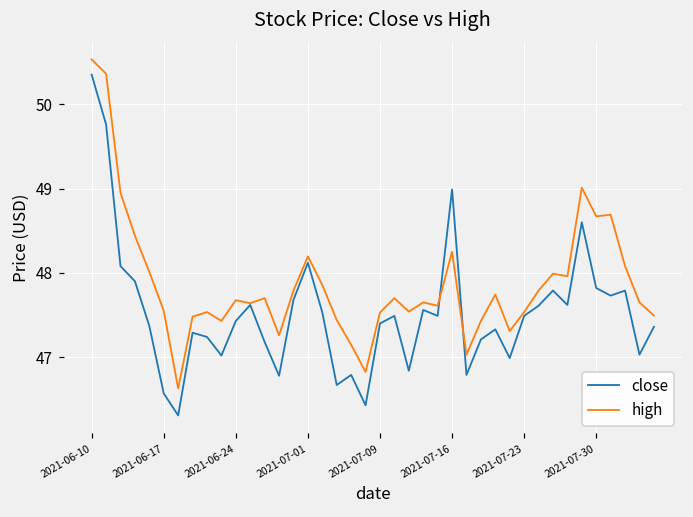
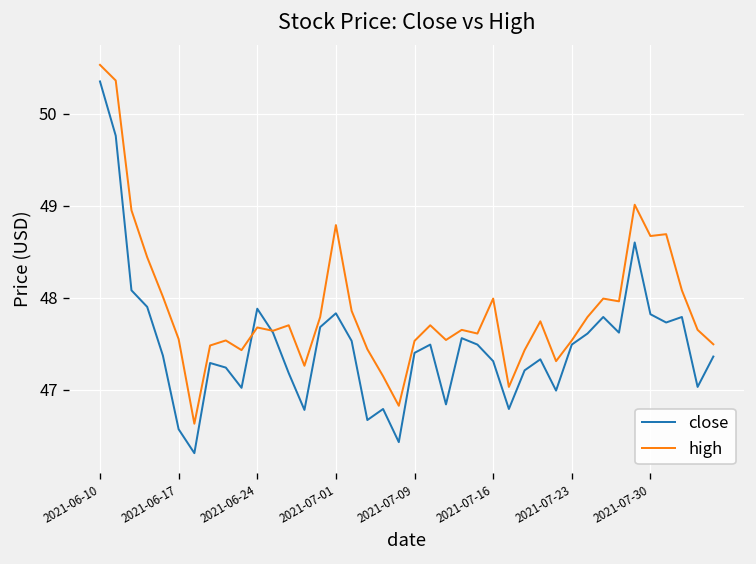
close, 2021-06-24: 47.4 -> 47.9
close, 2021-07-01: 48.1 -> 47.8
high, 2021-07-01: 48.2 -> 48.8
close, 2021-07-16: 49.0 -> 47.3
high, 2021-07-16: 48.3 -> 48.0
